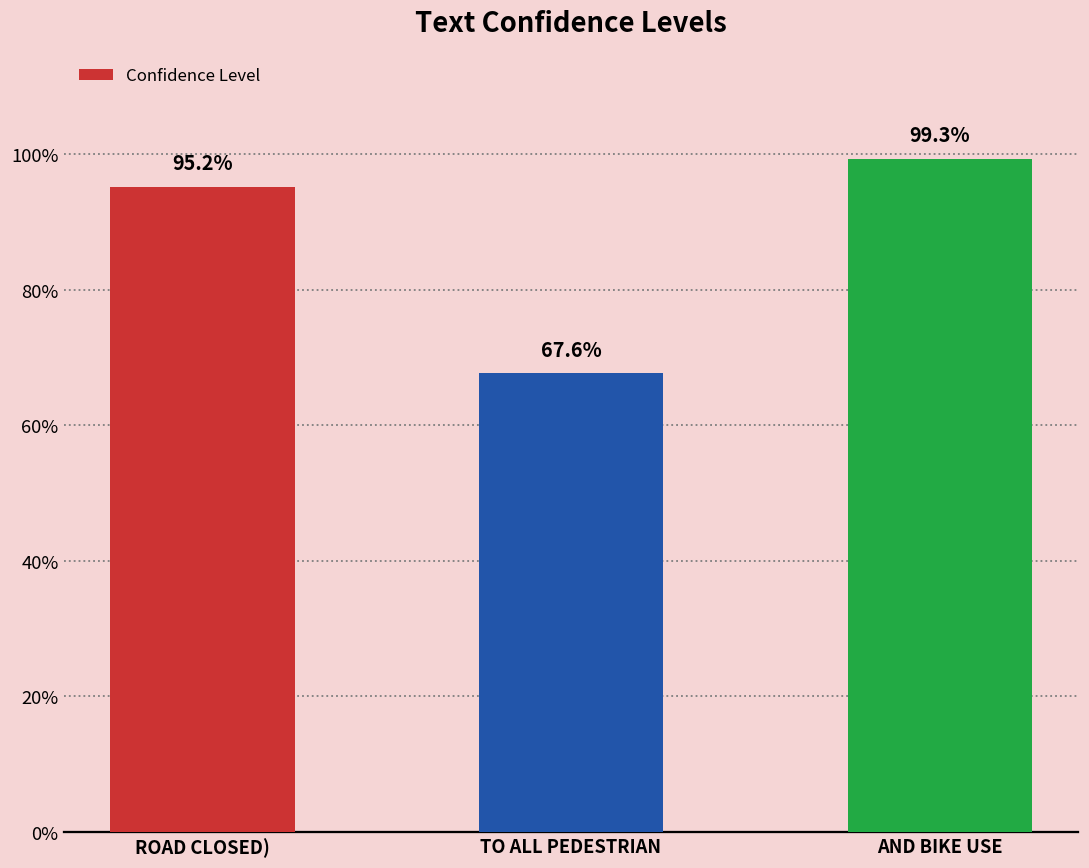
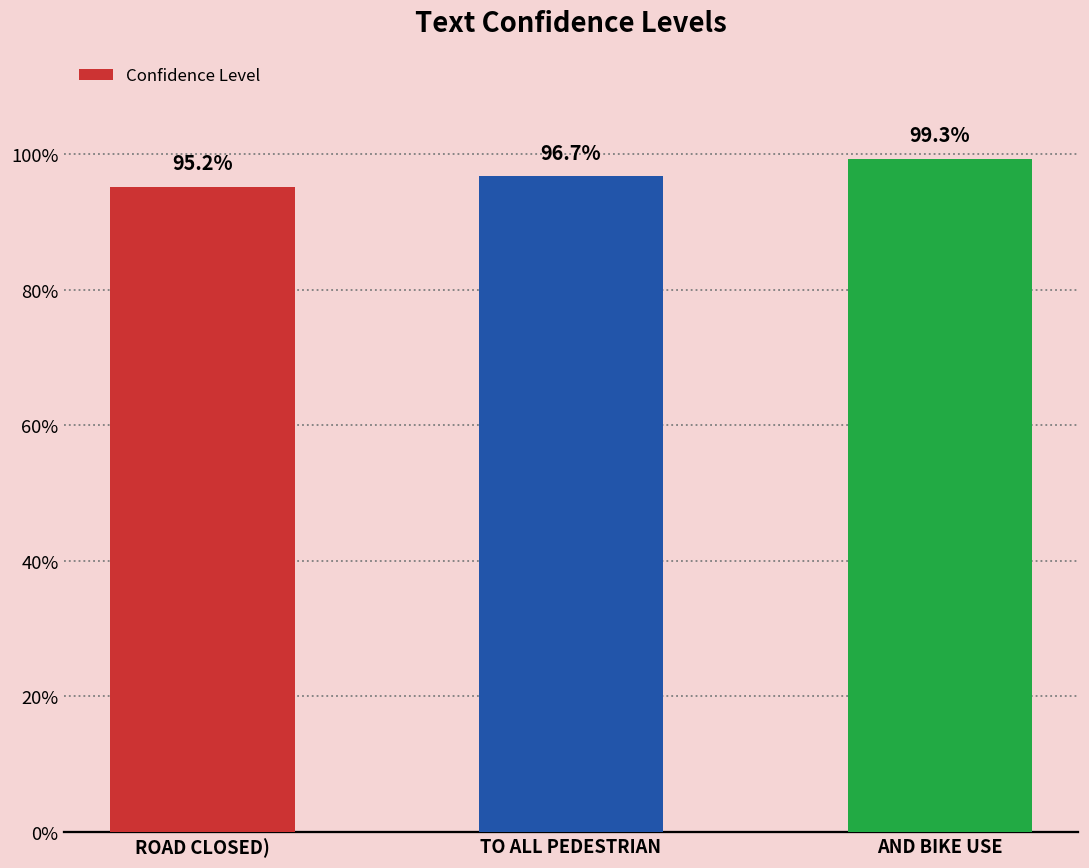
TO ALL PEDESTRIAN: 67.6% -> 96.7%
